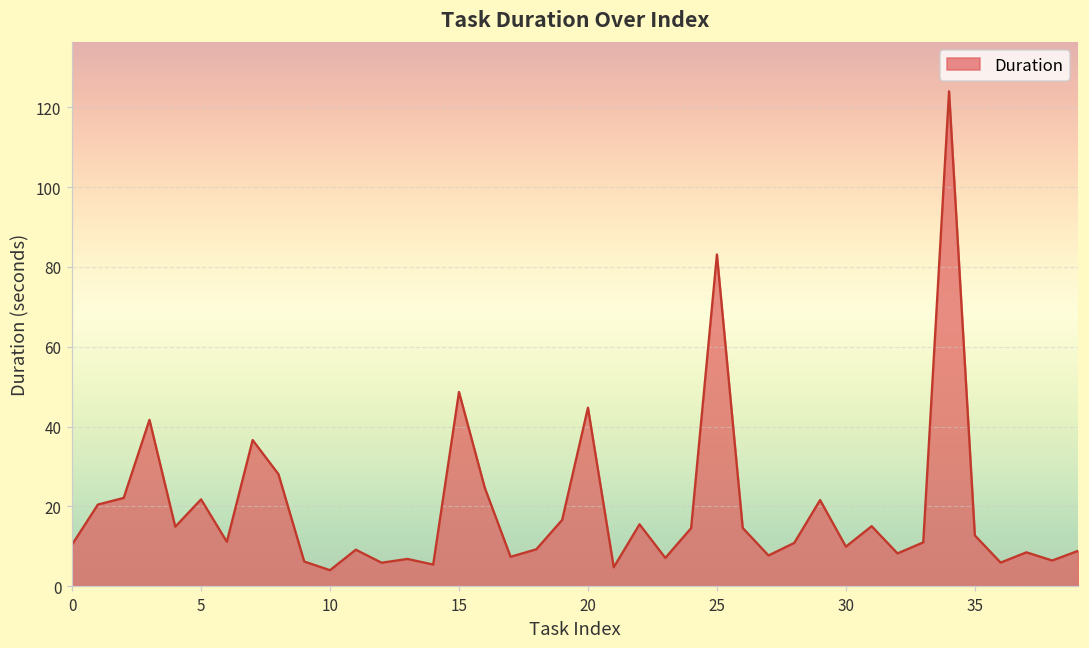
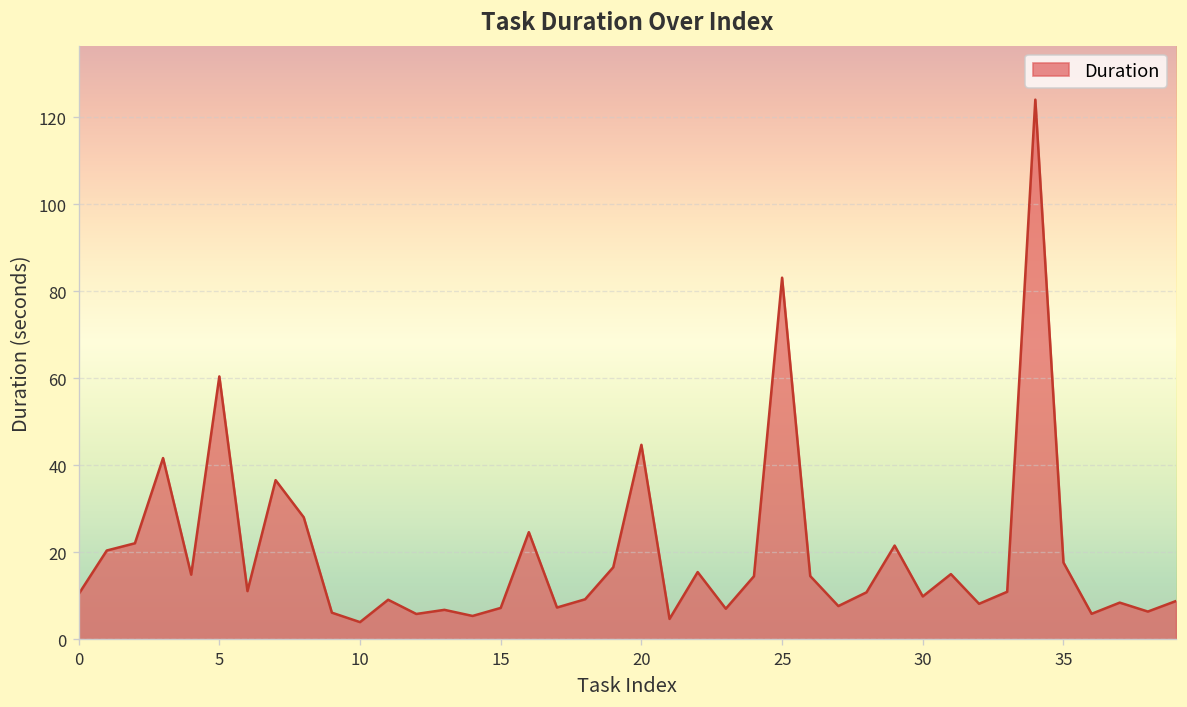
5: 22 -> 60
15: 49 -> 7
35: 13 -> 18
